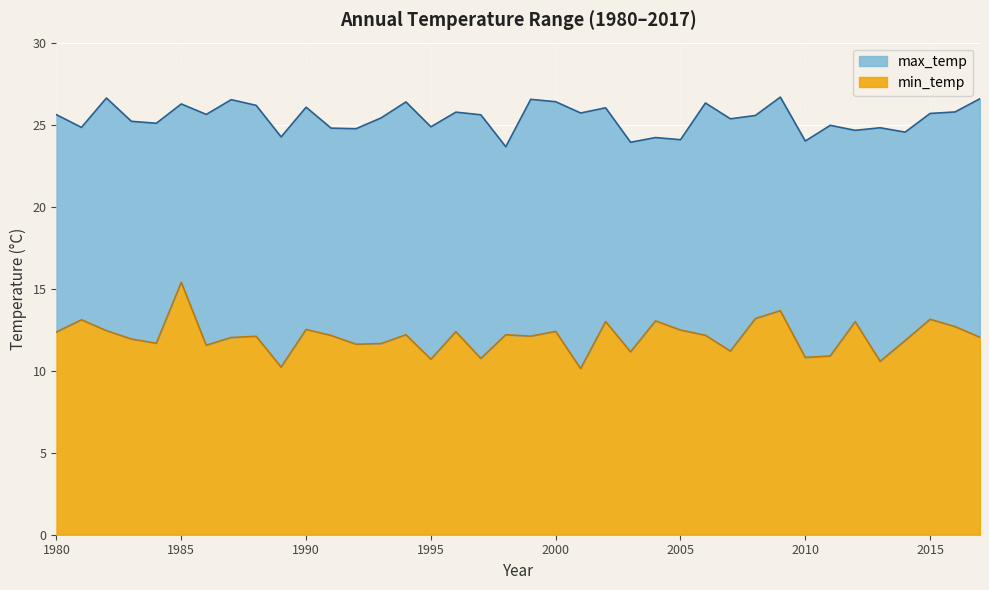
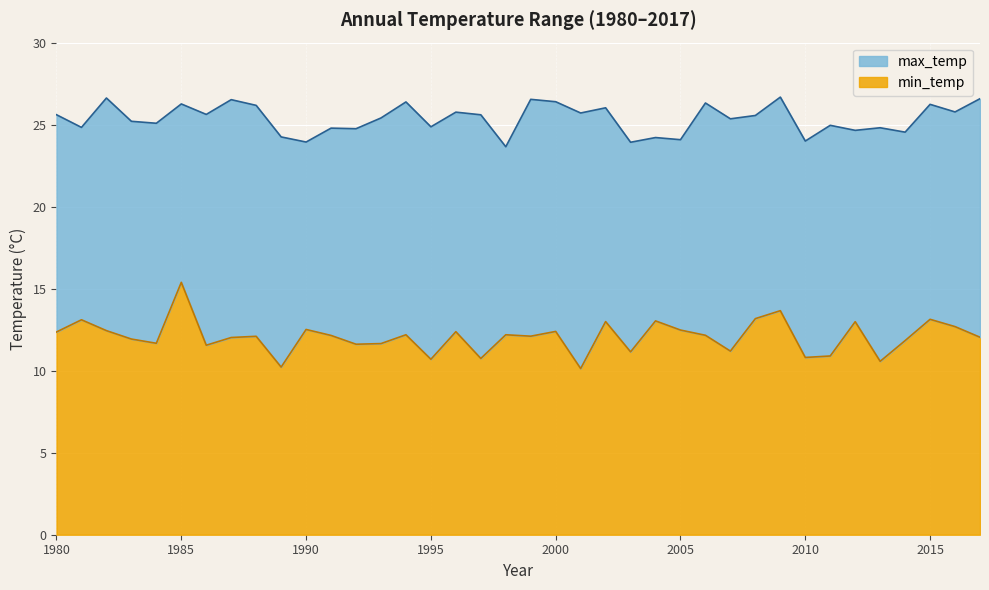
max_temp, 1990: 26.1 -> 23.9
max_temp, 2015: 25.7 -> 26.2
